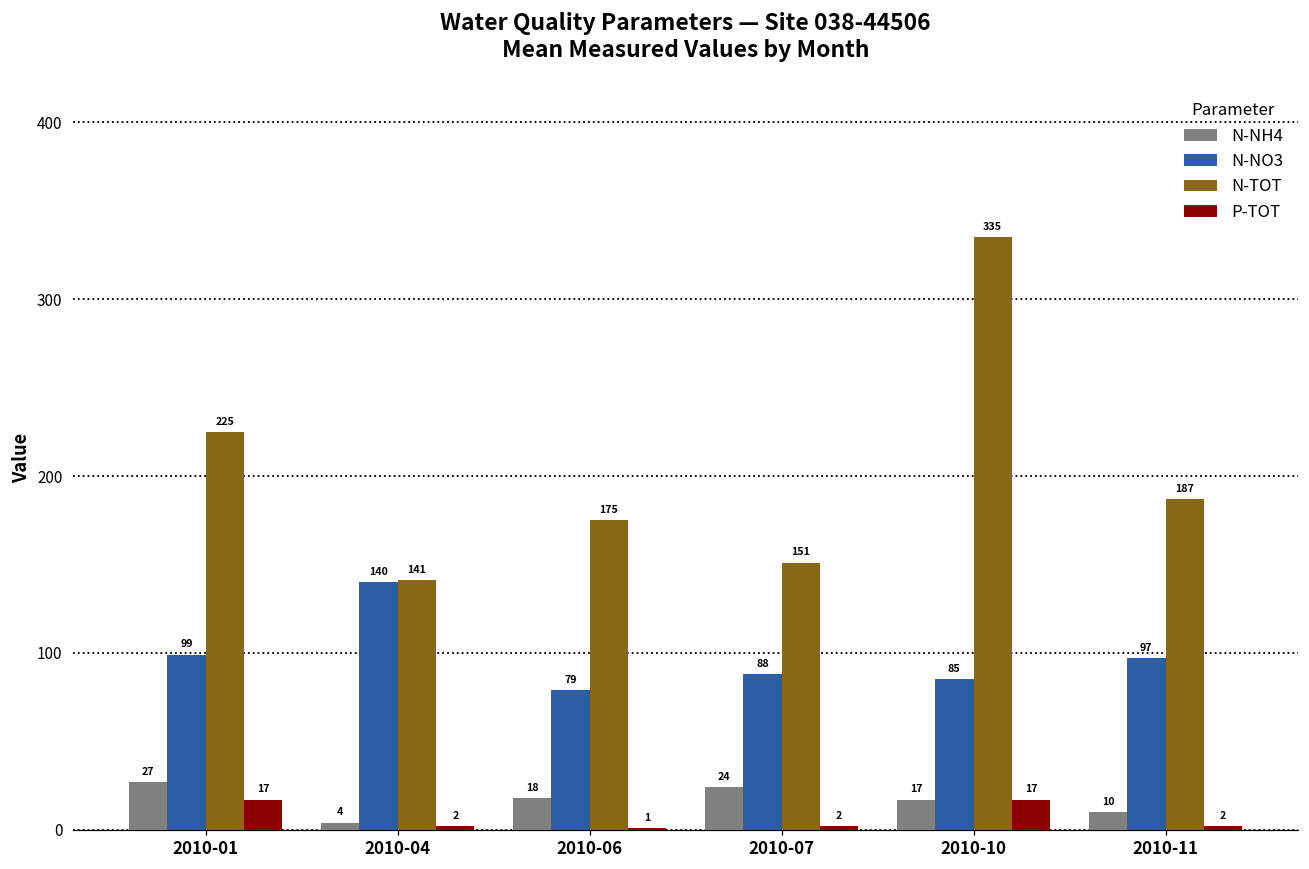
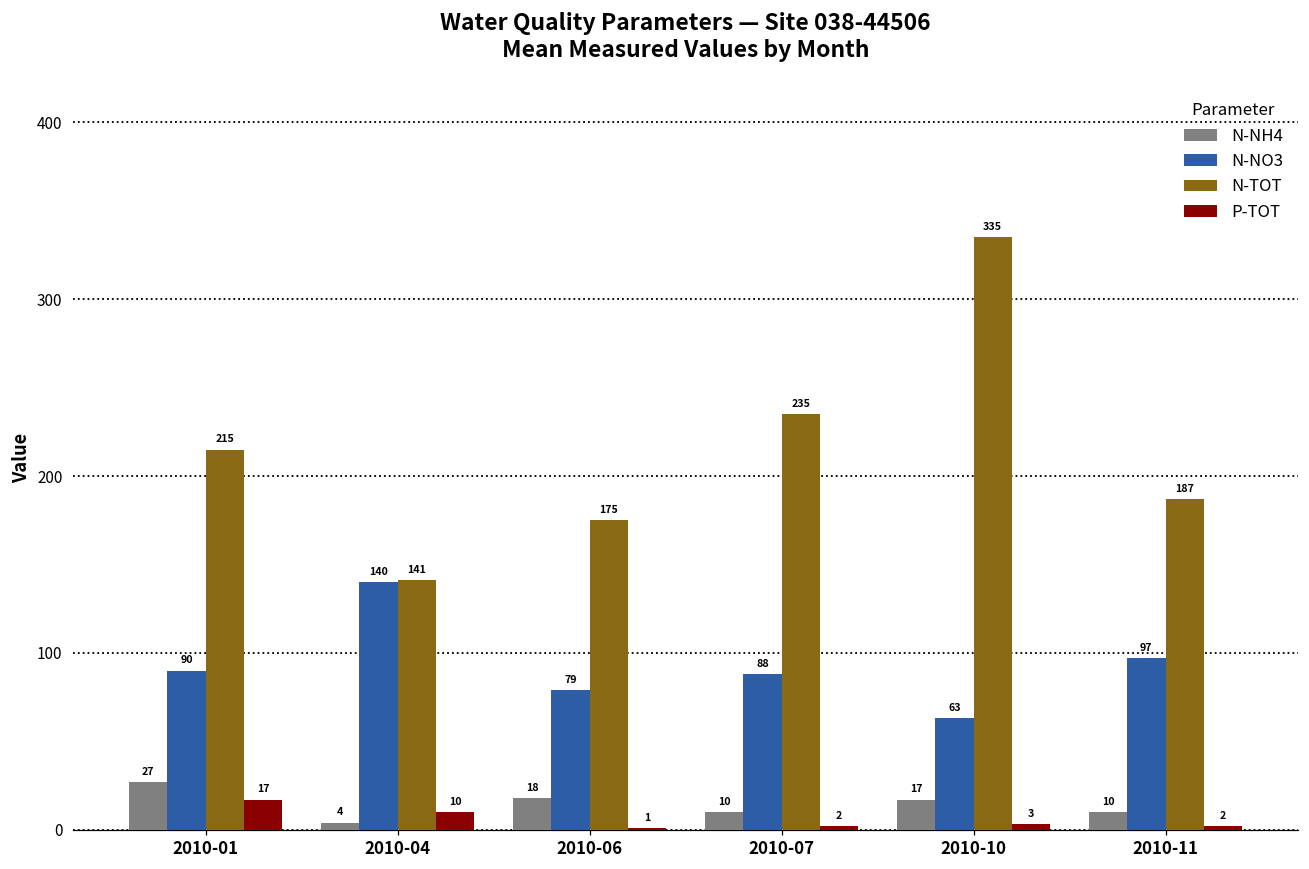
N-NO3, 2010-01: 99 -> 90
N-TOT, 2010-01: 225 -> 215
P-TOT, 2010-04: 2 -> 10
N-NH4, 2010-07: 24 -> 10
N-TOT, 2010-07: 151 -> 235
N-NO3, 2010-10: 85 -> 63
P-TOT, 2010-10: 17 -> 3
